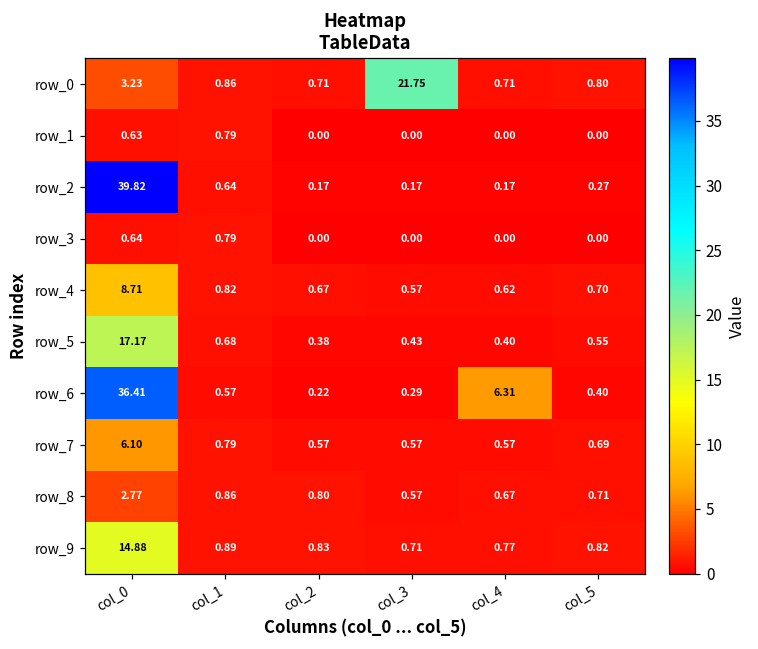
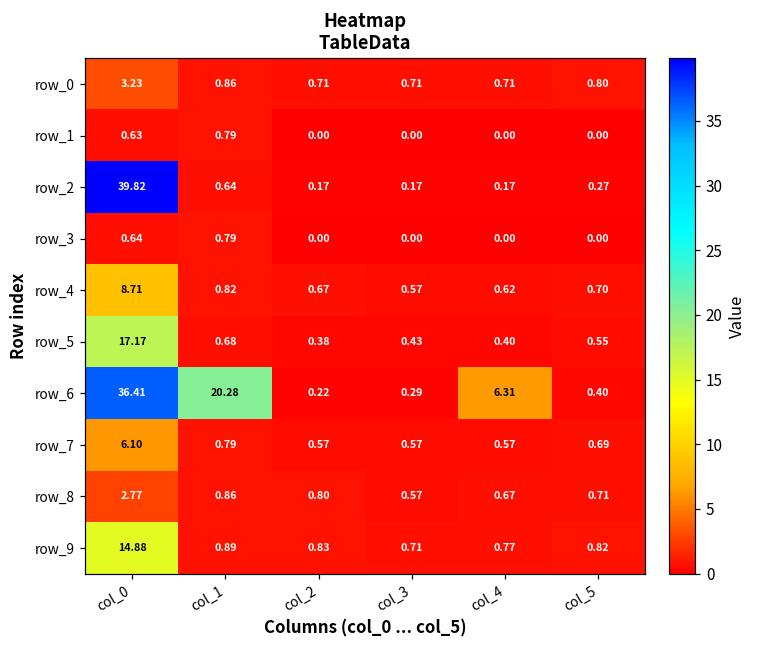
row_0, col_3: 21.75 -> 0.71
row_6, col_1: 0.57 -> 20.28
